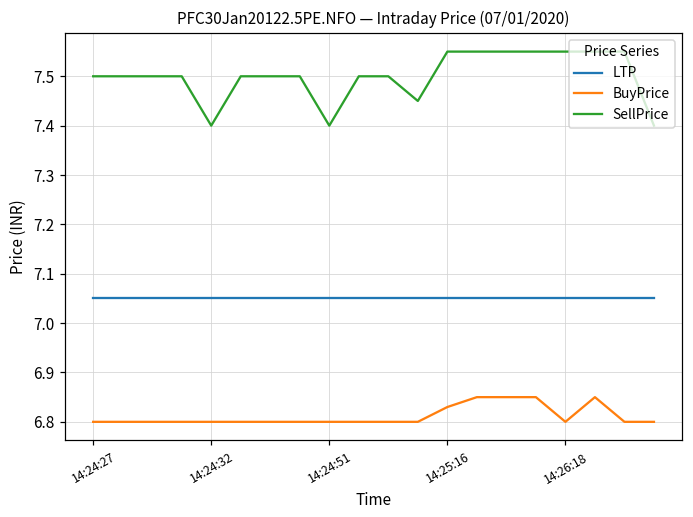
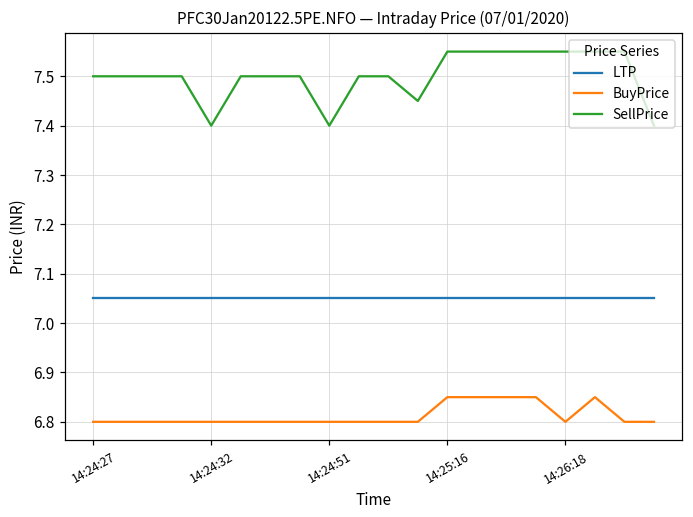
BuyPrice, 14:25:16: 6.83 -> 6.85
